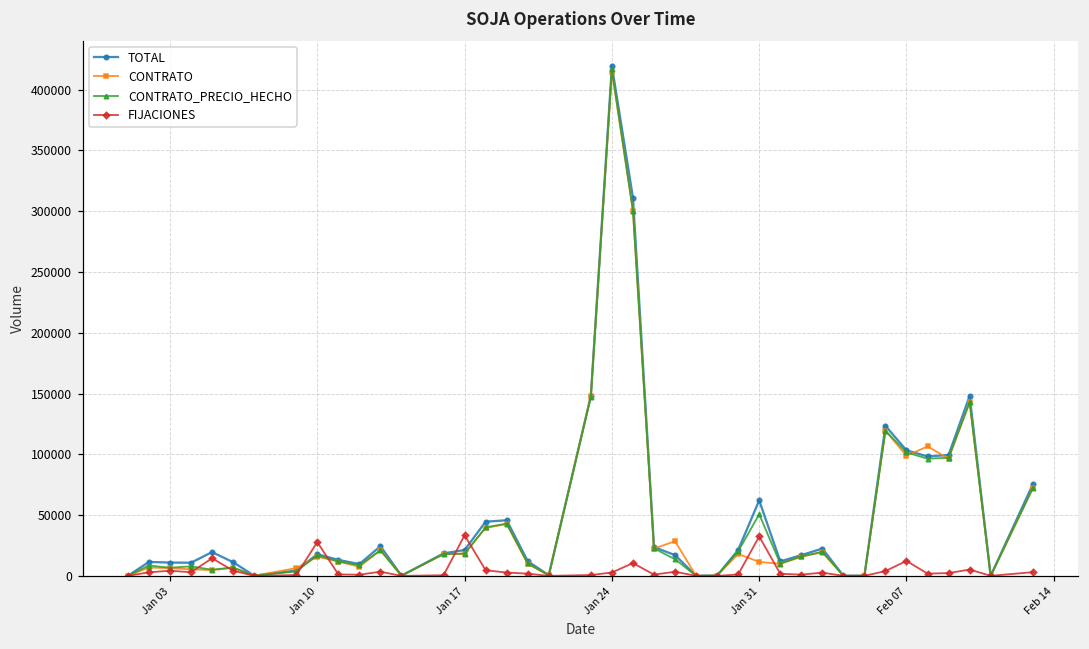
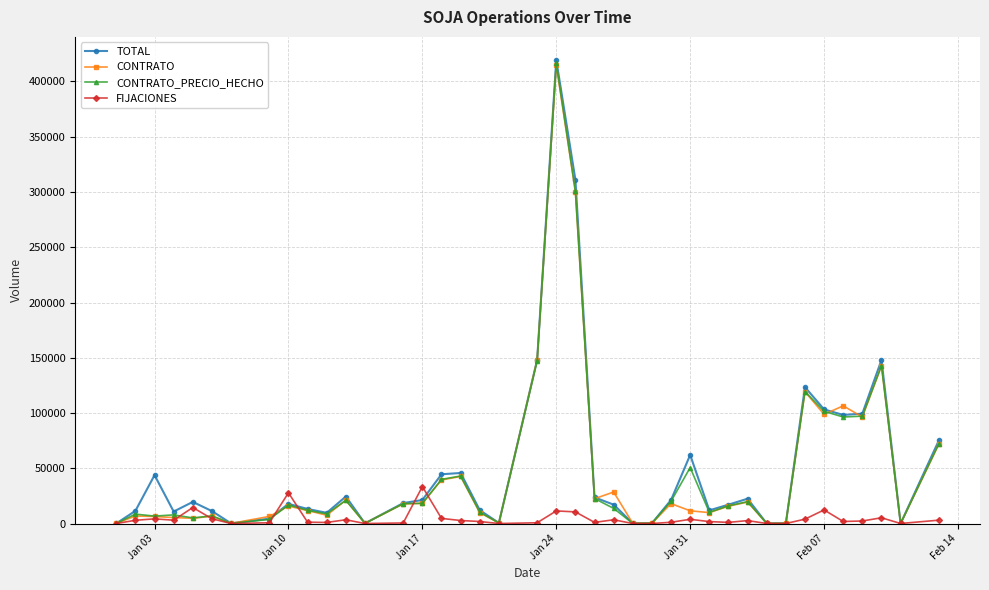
TOTAL, Jan 03: 11000 -> 44000
FIJACIONES, Jan 24: 3000 -> 11000
FIJACIONES, Jan 31: 32000 -> 4000
